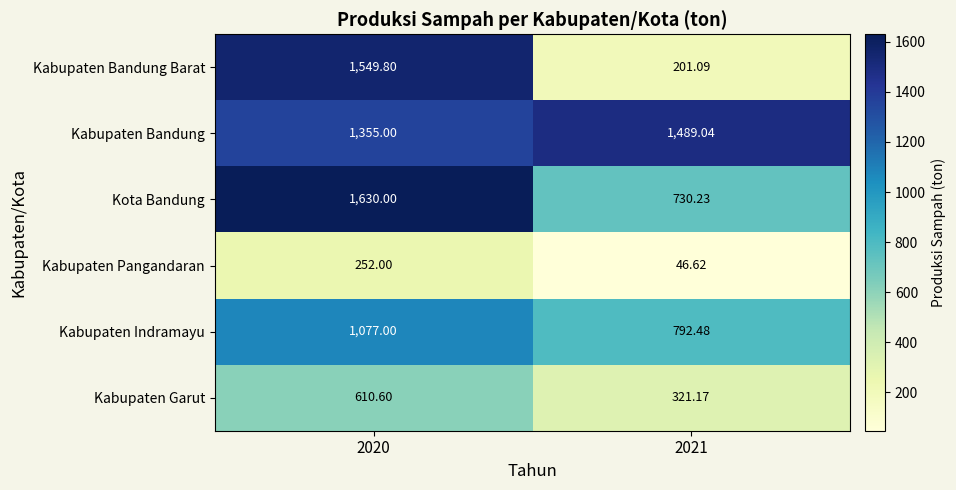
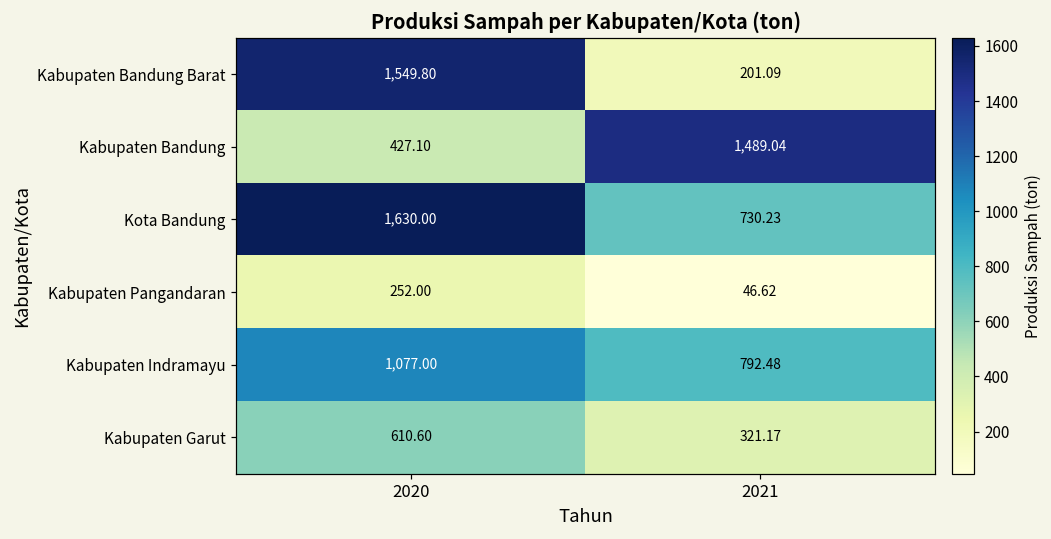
Kabupaten Bandung, 2020: 1,355.00 -> 427.10
